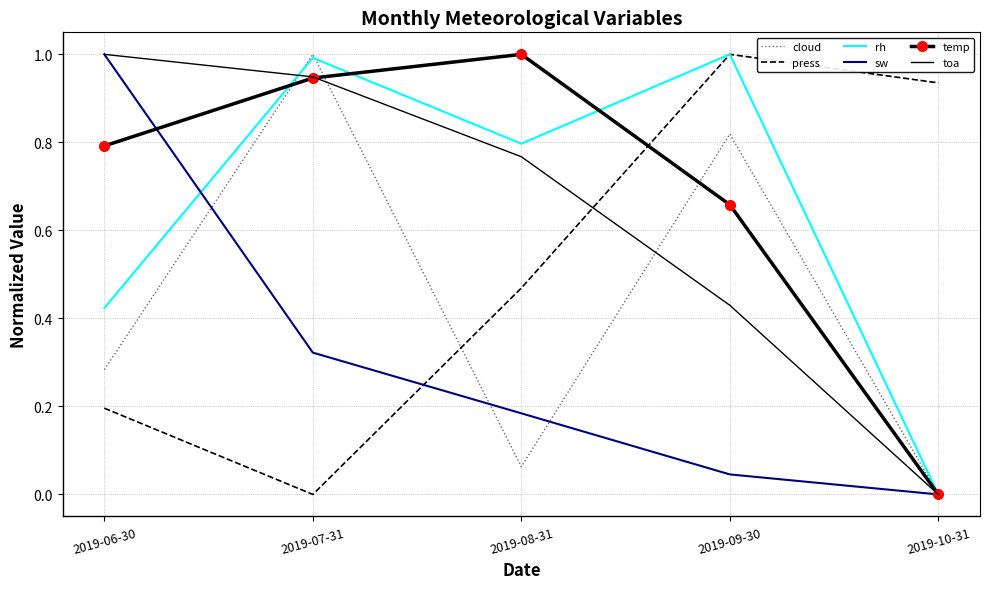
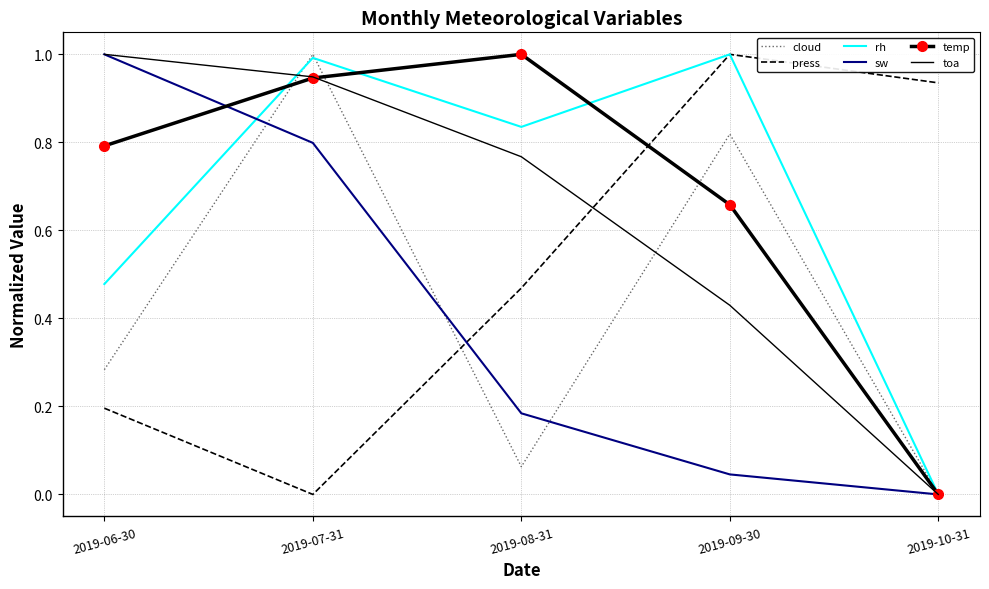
rh, 2019-06-30: 0.42 -> 0.48
sw, 2019-07-31: 0.32 -> 0.80
rh, 2019-08-31: 0.80 -> 0.84
